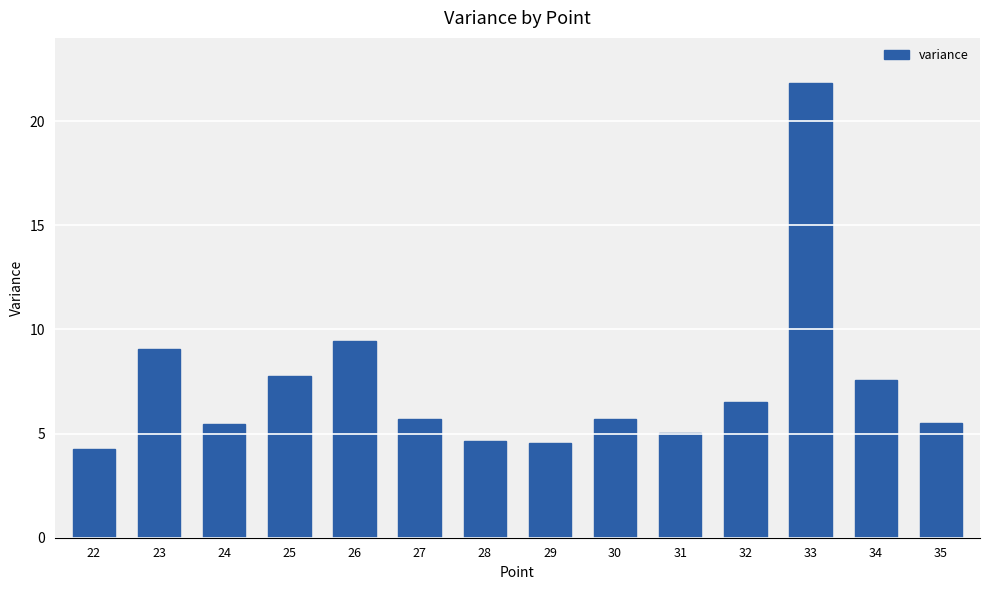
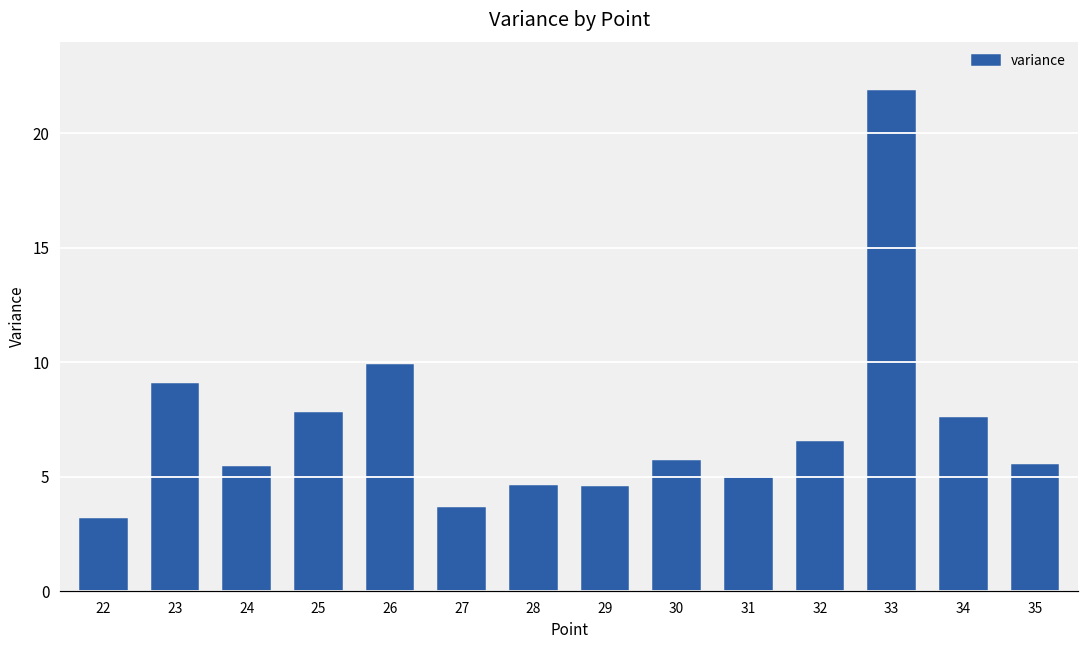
22: 4.3 -> 3.2
26: 9.5 -> 9.9
27: 5.7 -> 3.6
